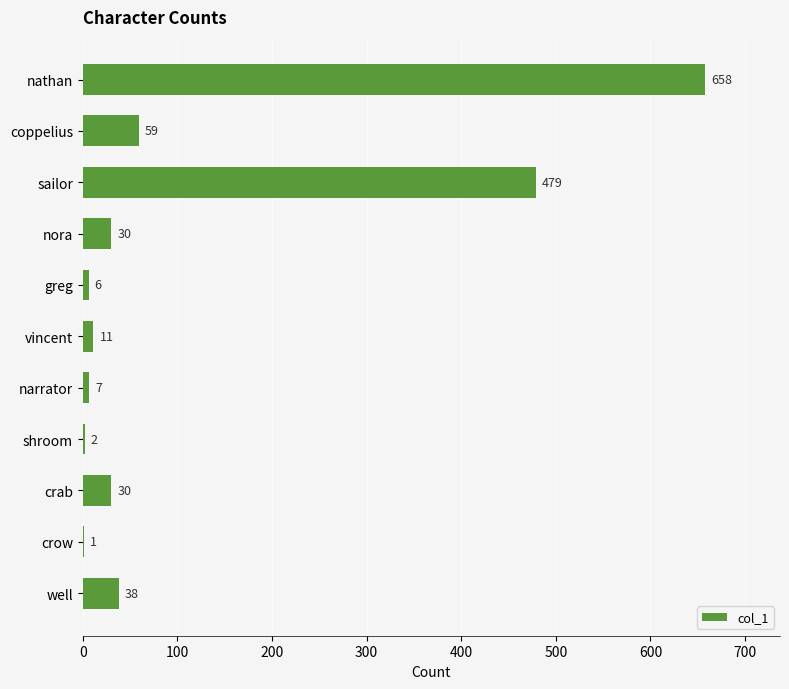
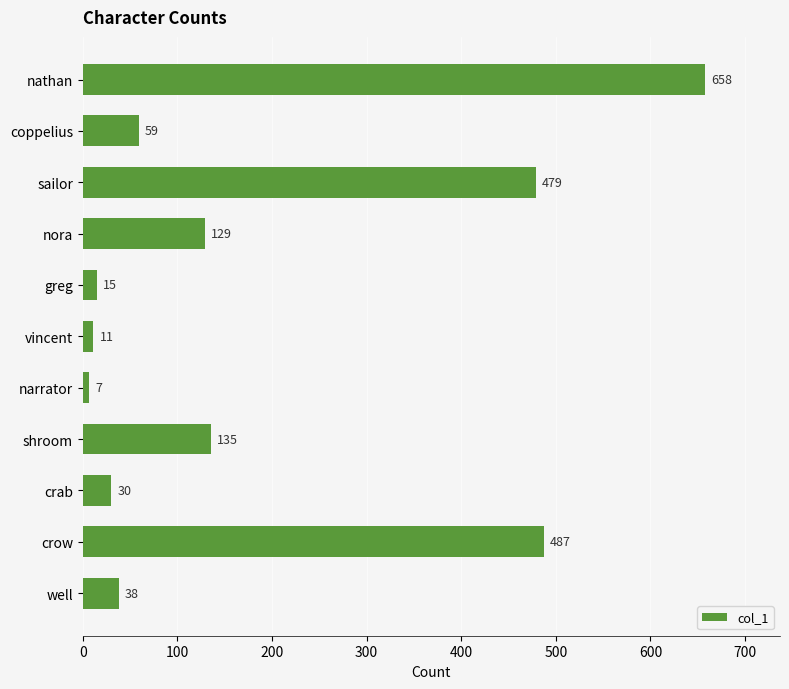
nora: 30 -> 129
greg: 6 -> 15
shroom: 2 -> 135
crow: 1 -> 487
